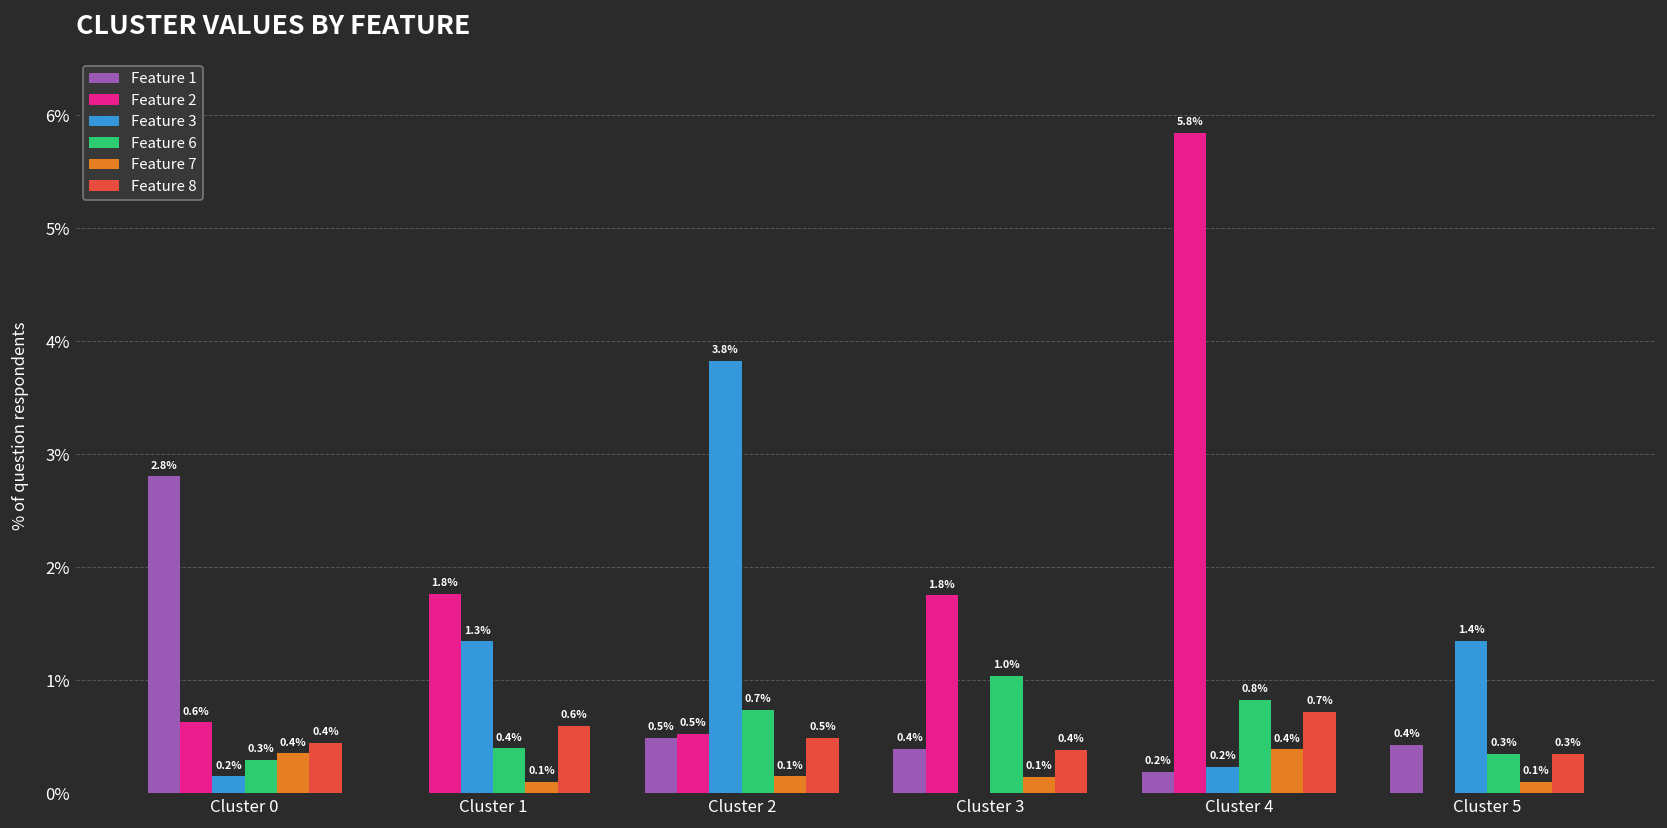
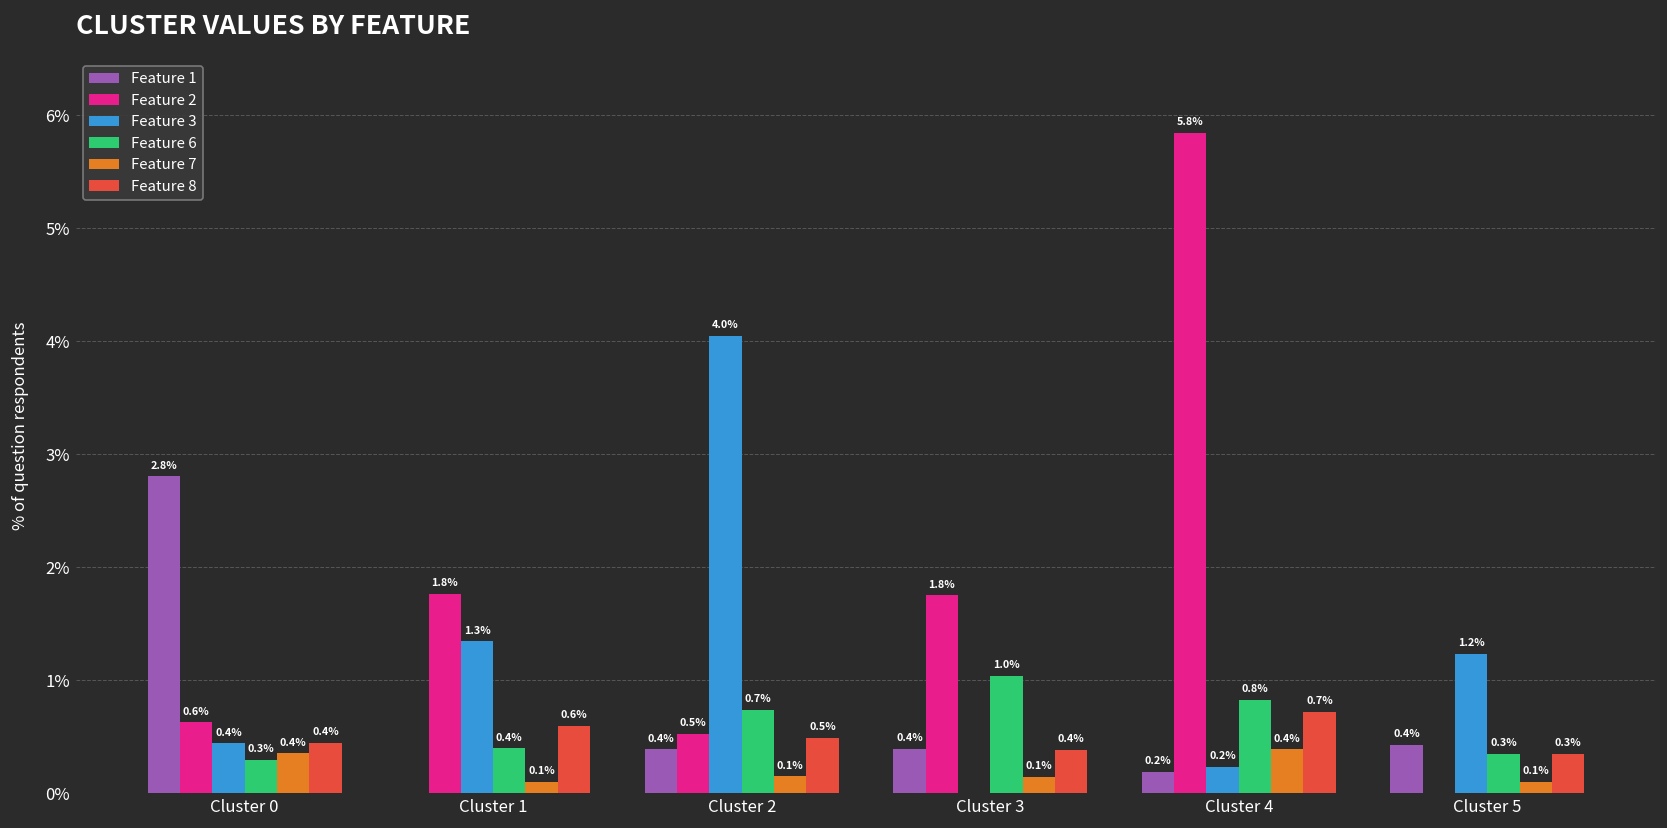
Feature 3, Cluster 0: 0.2% -> 0.4%
Feature 1, Cluster 2: 0.5% -> 0.4%
Feature 3, Cluster 2: 3.8% -> 4.0%
Feature 3, Cluster 5: 1.4% -> 1.2%
